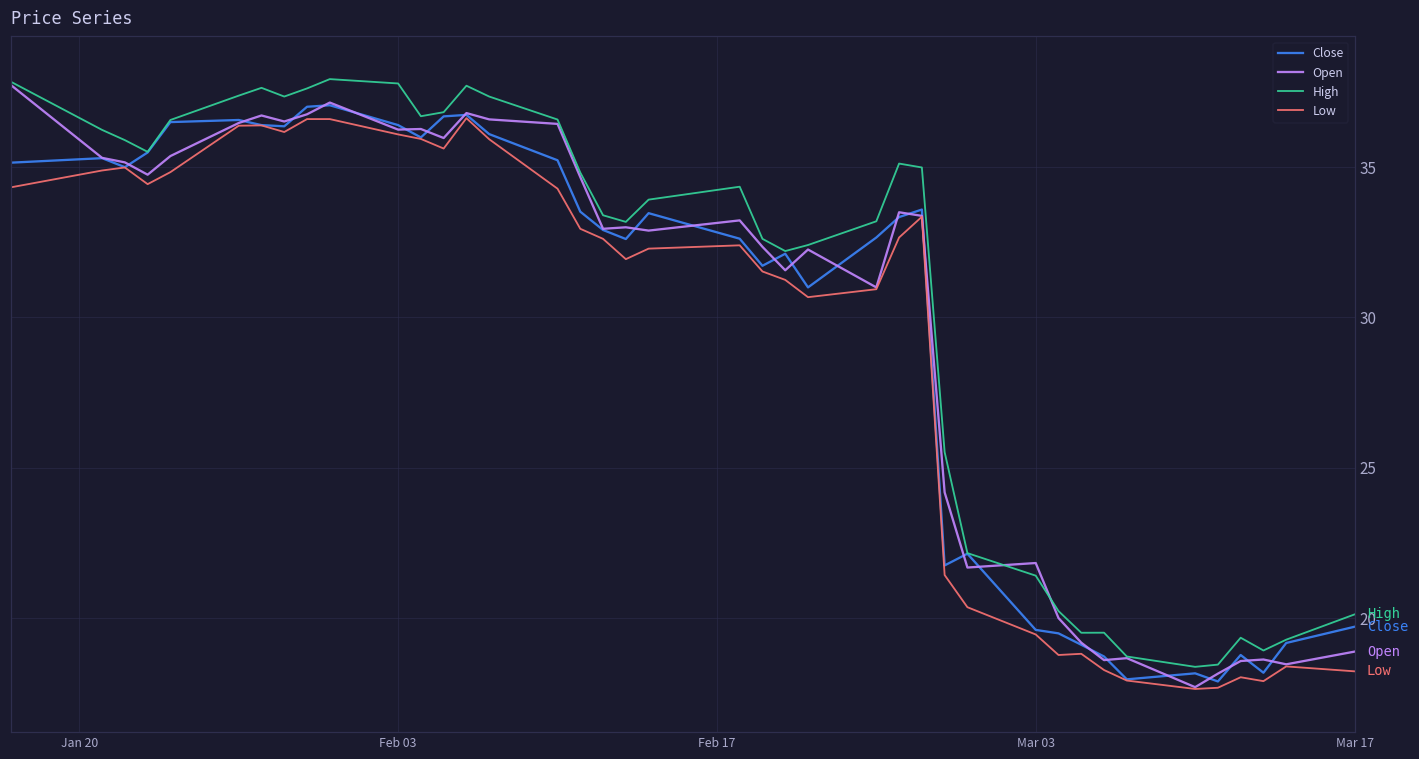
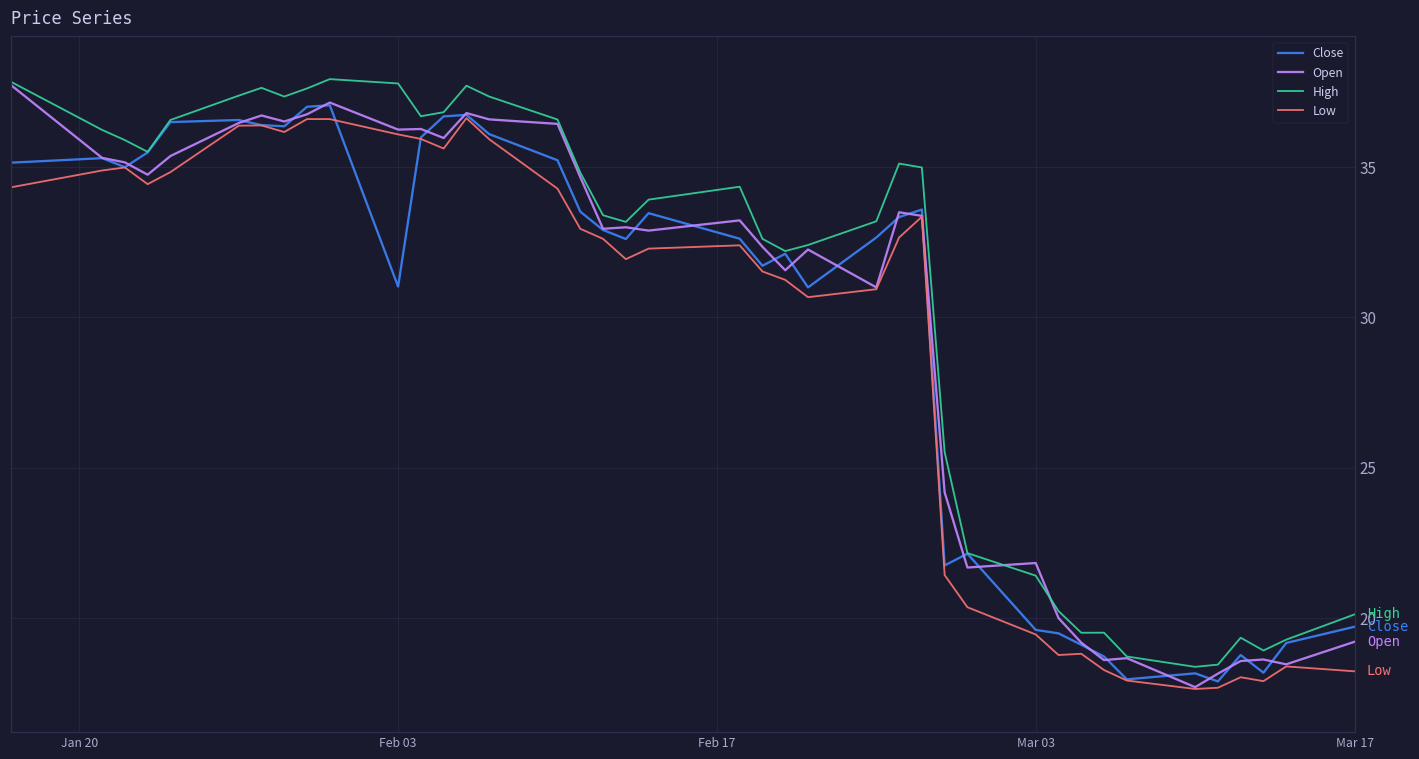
Close, Feb 03: 36.4 -> 31.0
Open, Mar 17: 18.9 -> 19.2
